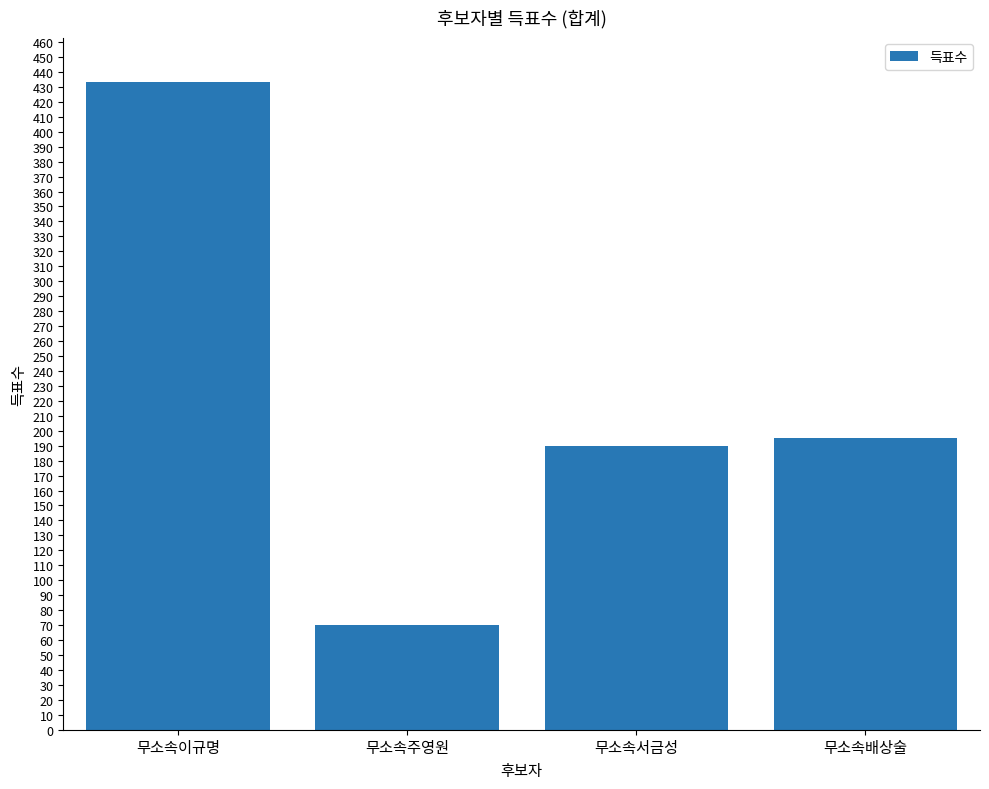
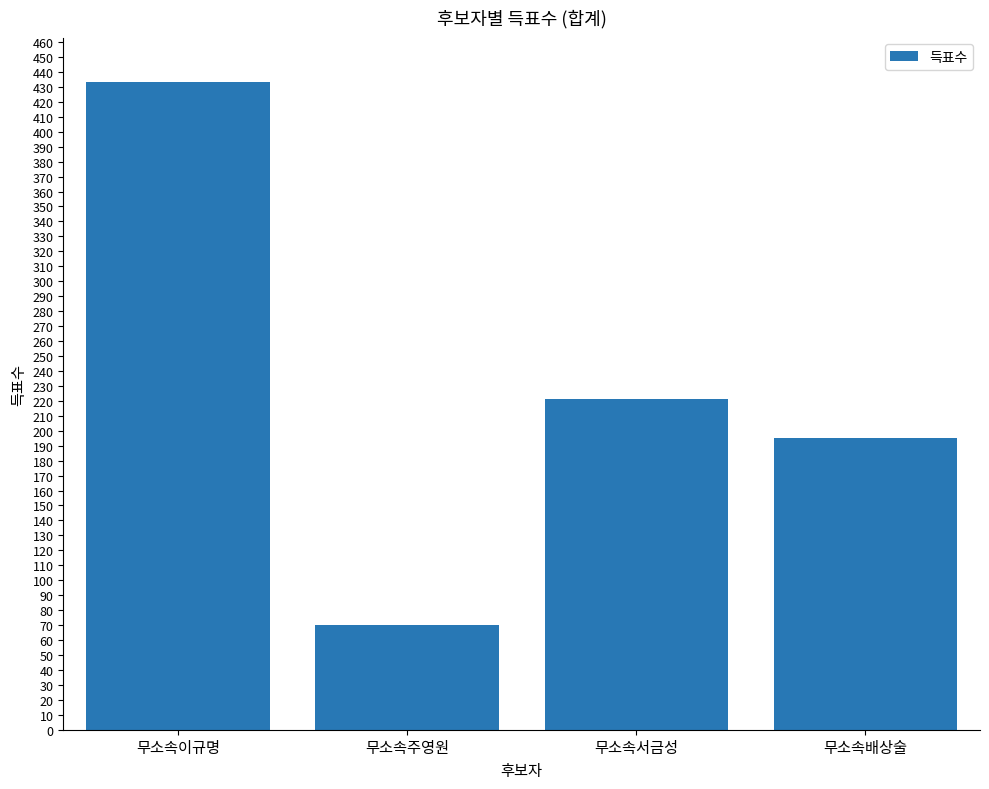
무소속서금성: 190 -> 221
